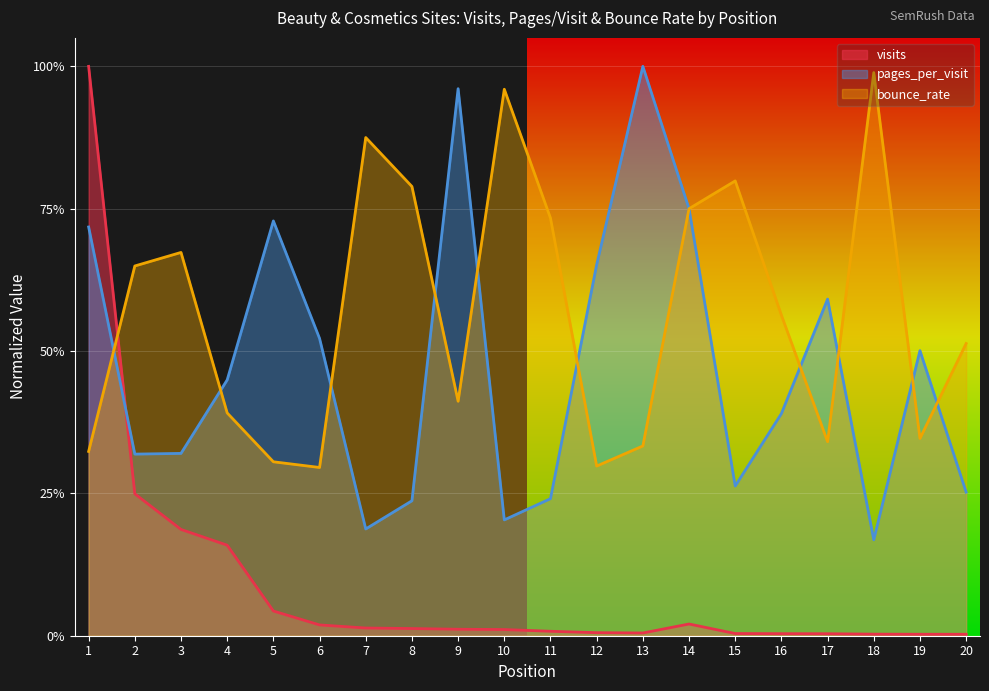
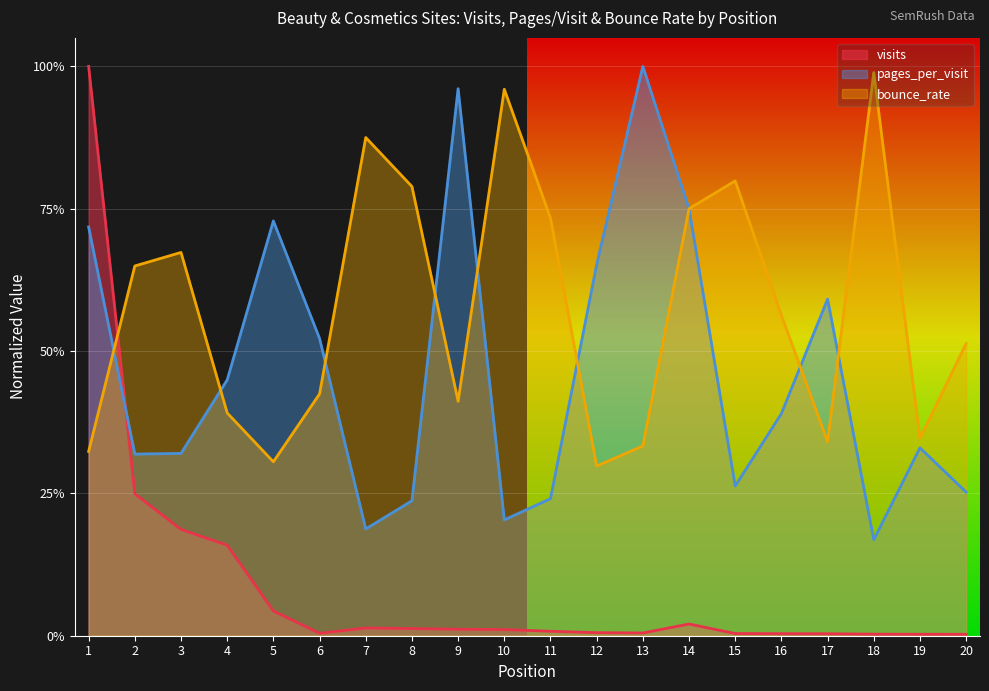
visits, 6: 2% -> 0%
bounce_rate, 6: 30% -> 42%
pages_per_visit, 19: 50% -> 33%
